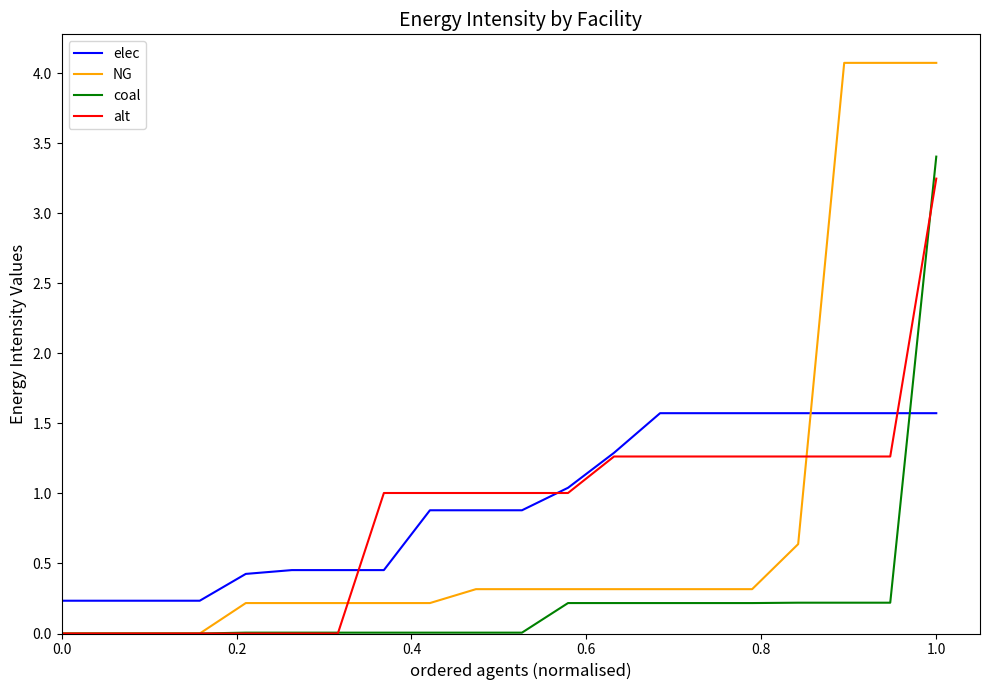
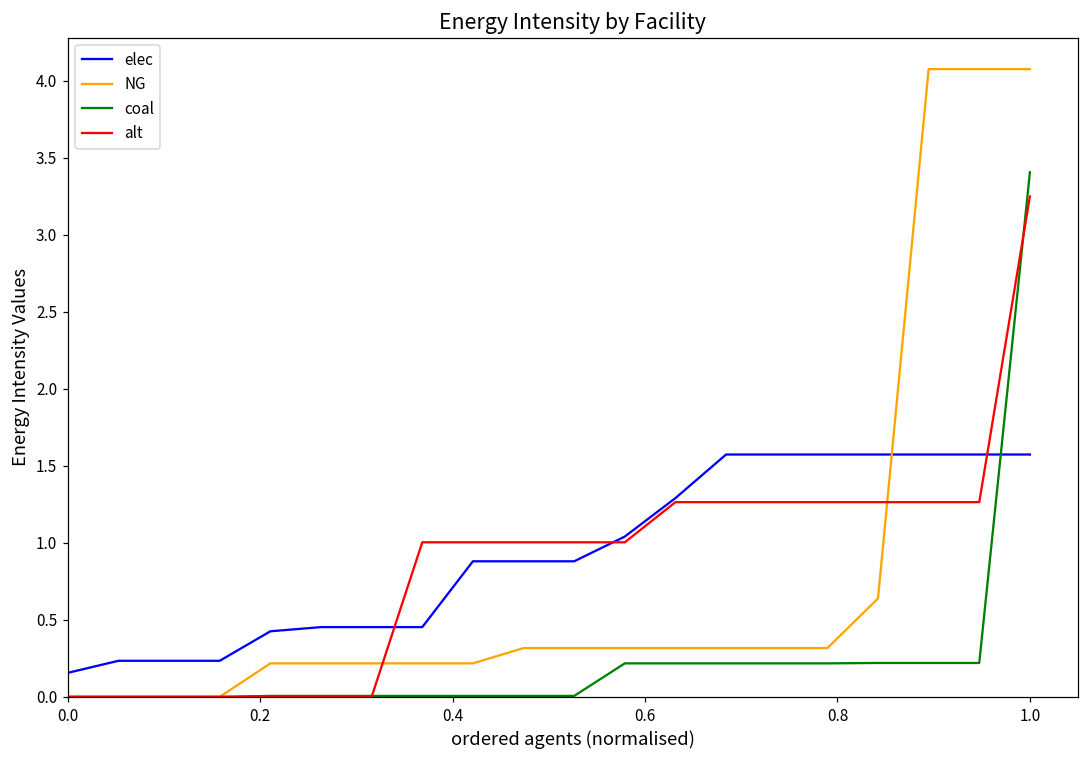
elec, 0.0: 0.23 -> 0.16
